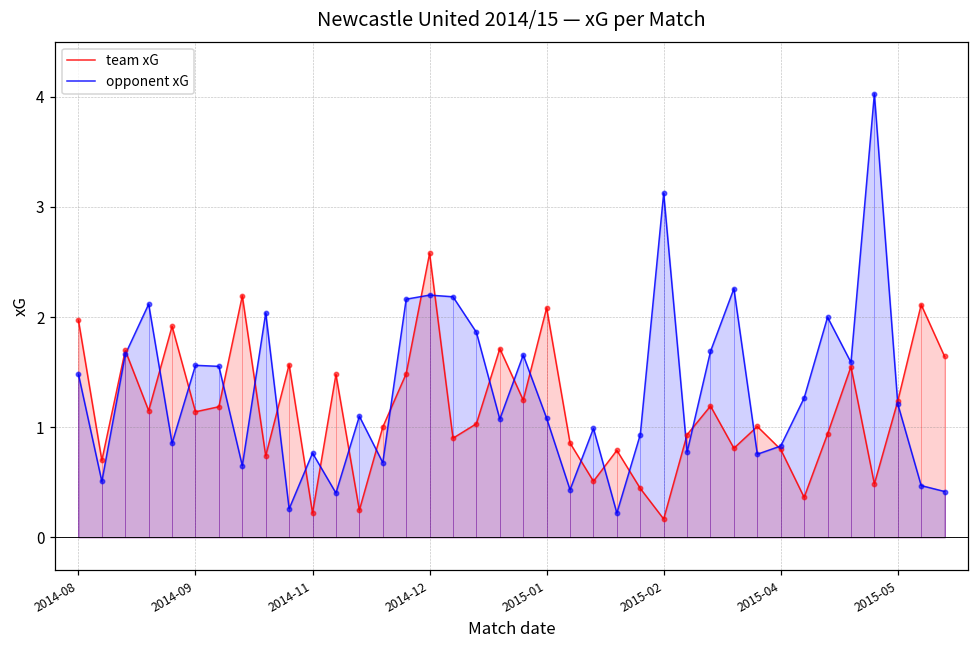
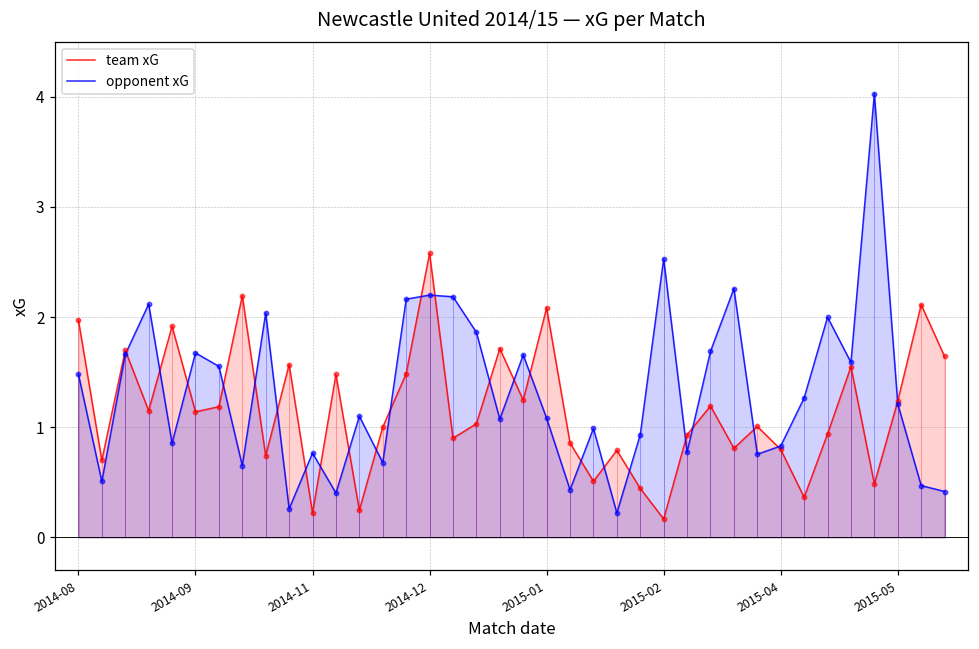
opponent xG, 2014-09: 1.56 -> 1.67
opponent xG, 2015-02: 3.13 -> 2.53
